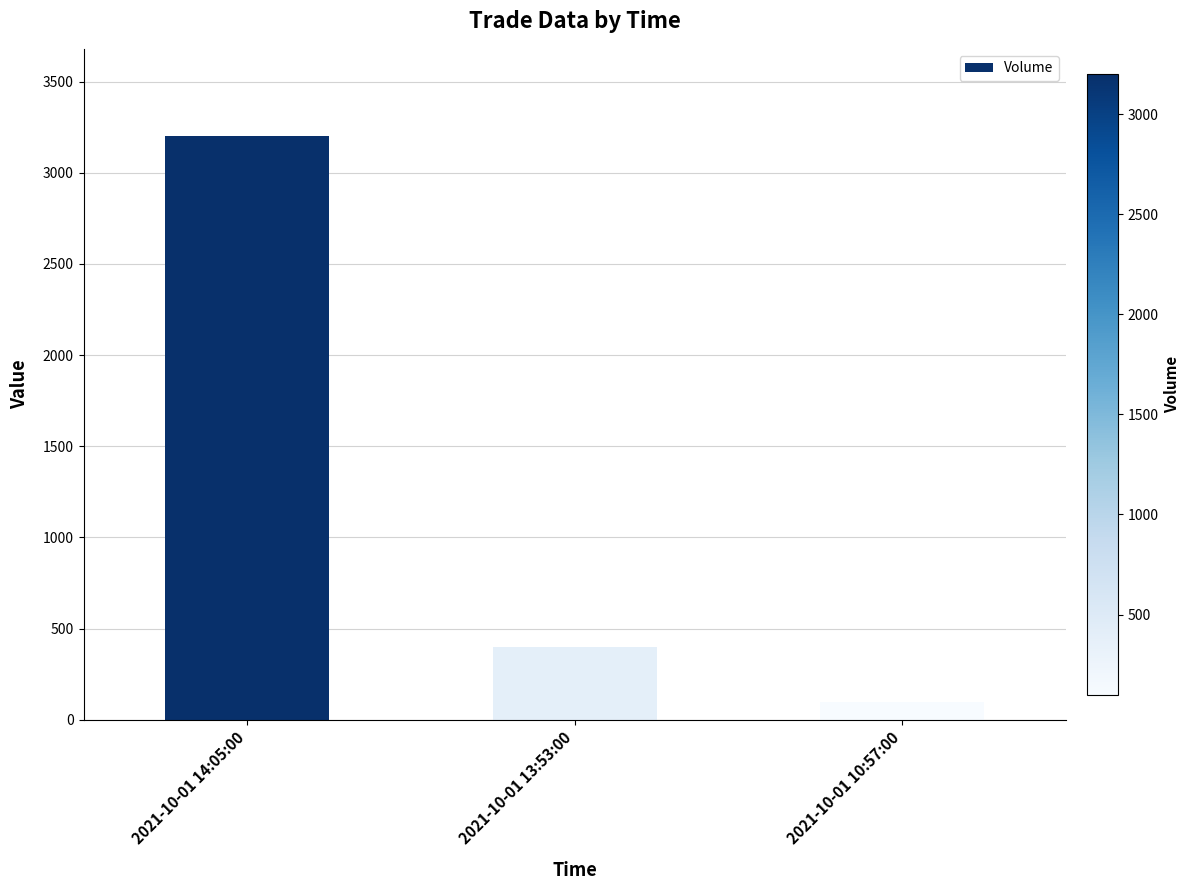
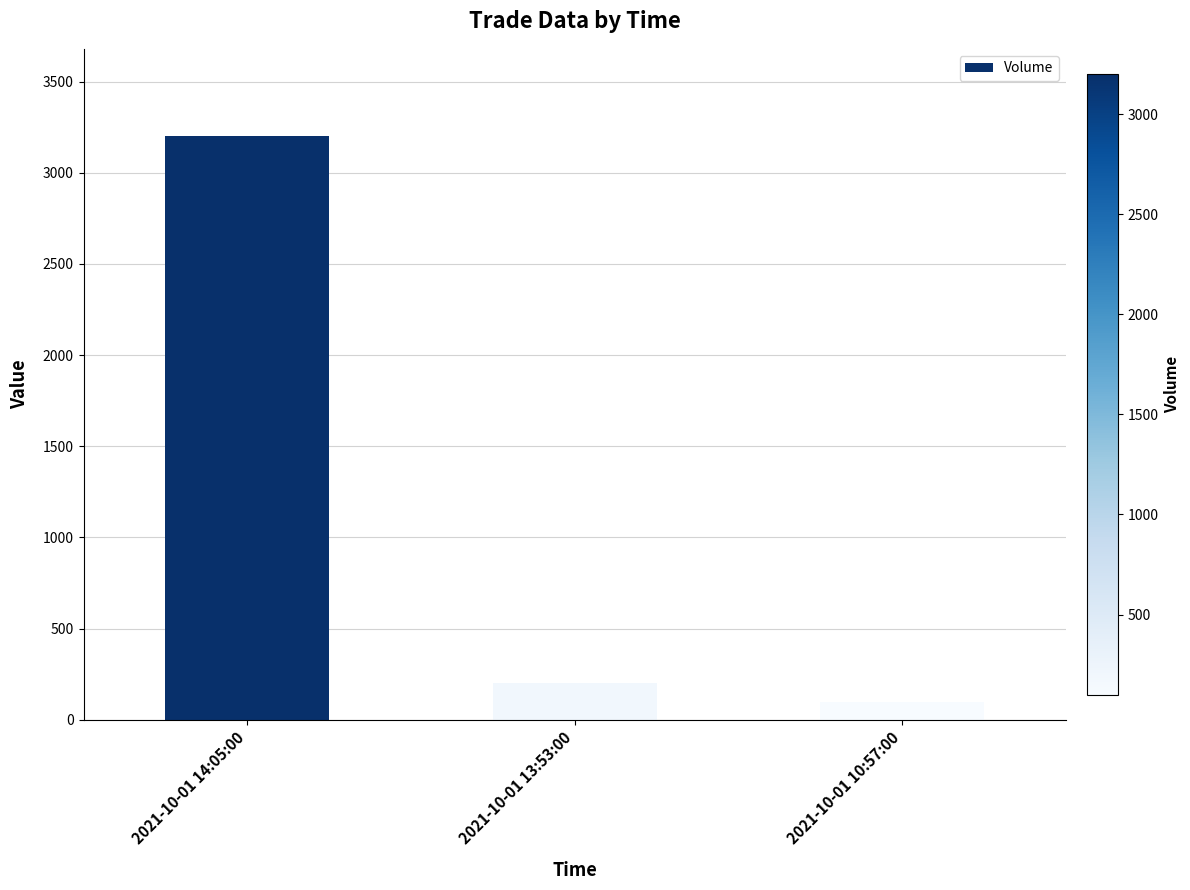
2021-10-01 13:53:00: 400 -> 200
